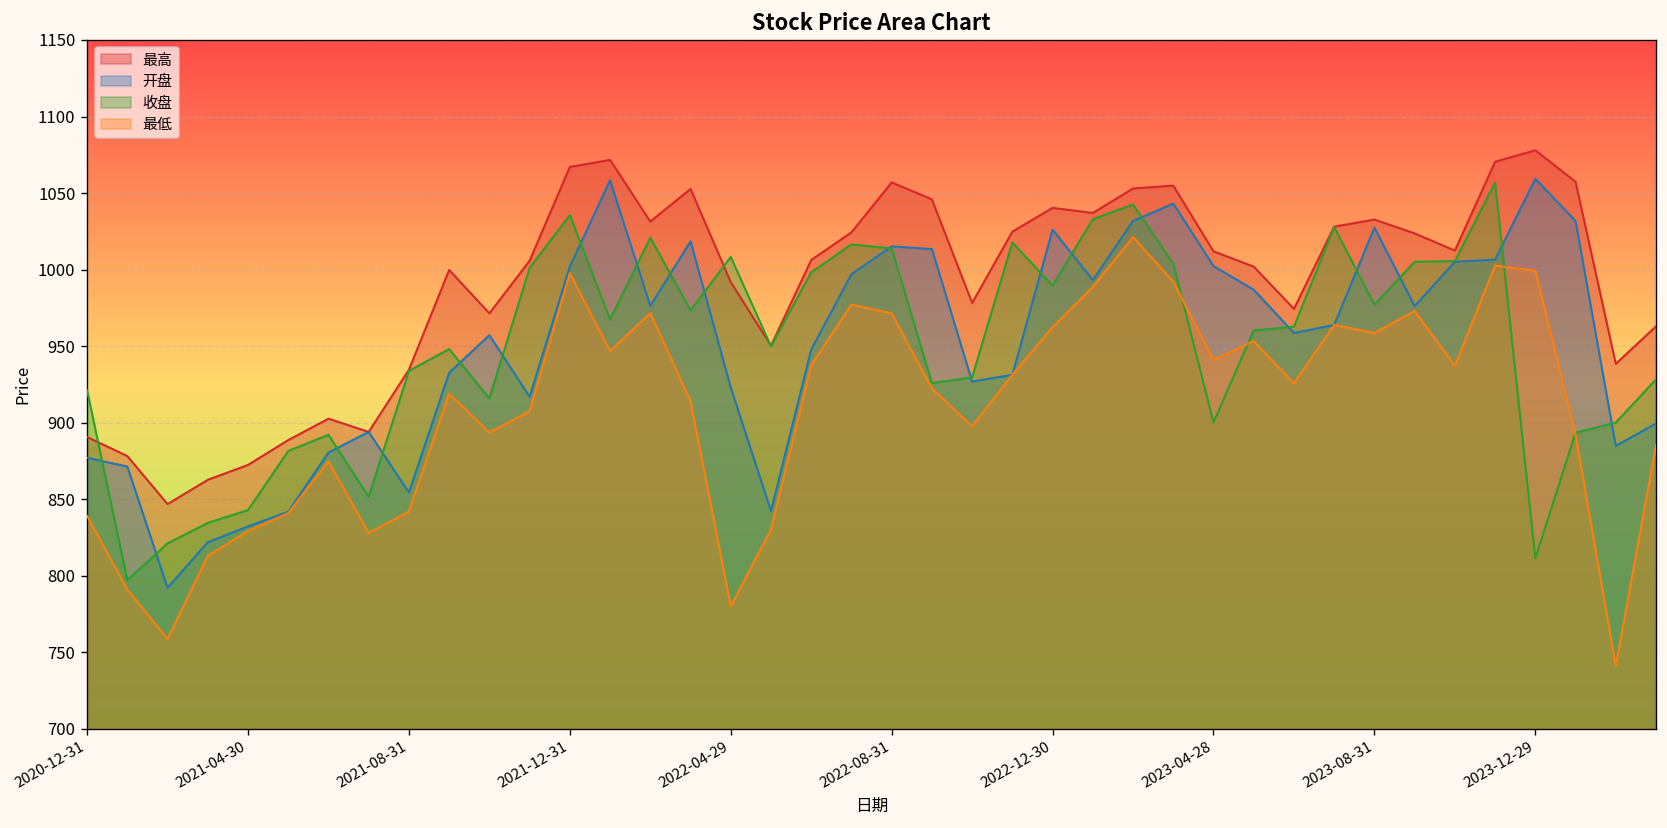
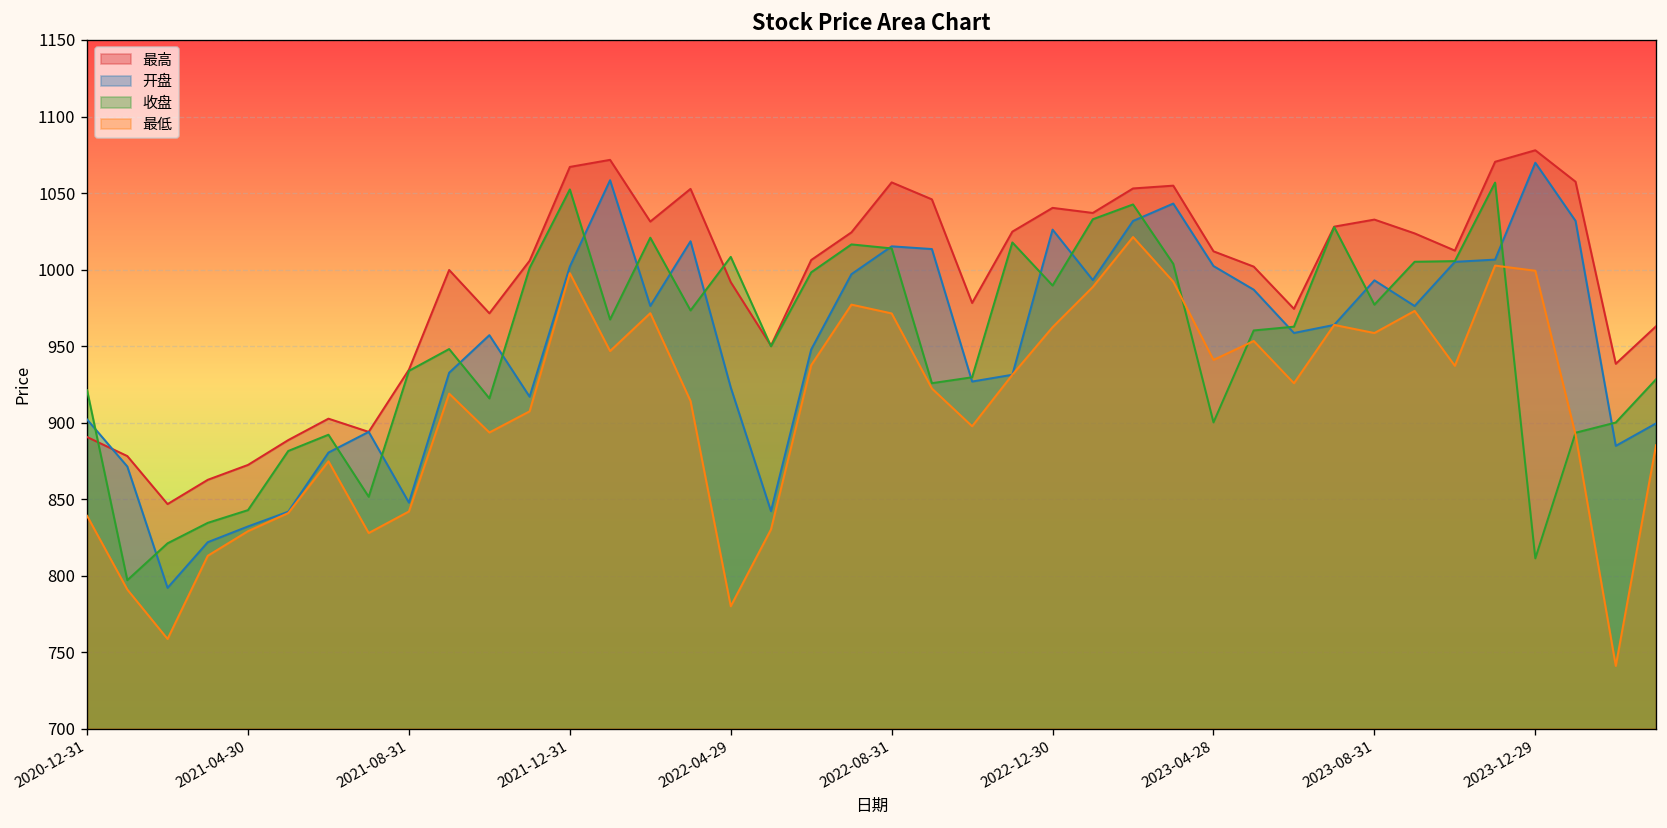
开盘, 2020-12-31: 877 -> 902
开盘, 2021-08-31: 854 -> 848
收盘, 2021-12-31: 1036 -> 1052
开盘, 2023-08-31: 1027 -> 993
开盘, 2023-12-29: 1059 -> 1070
